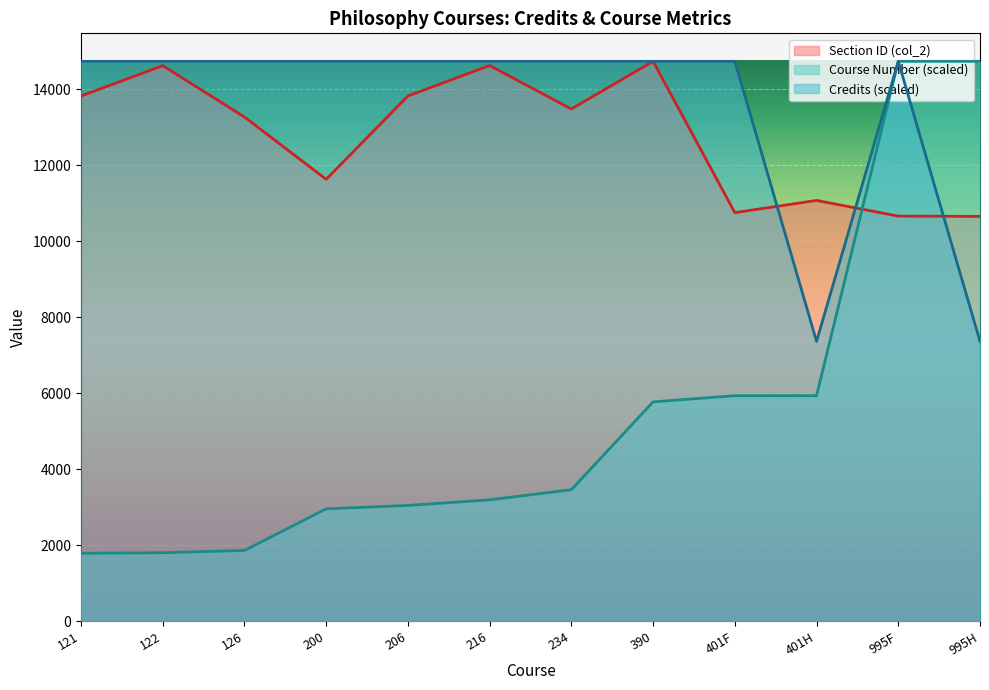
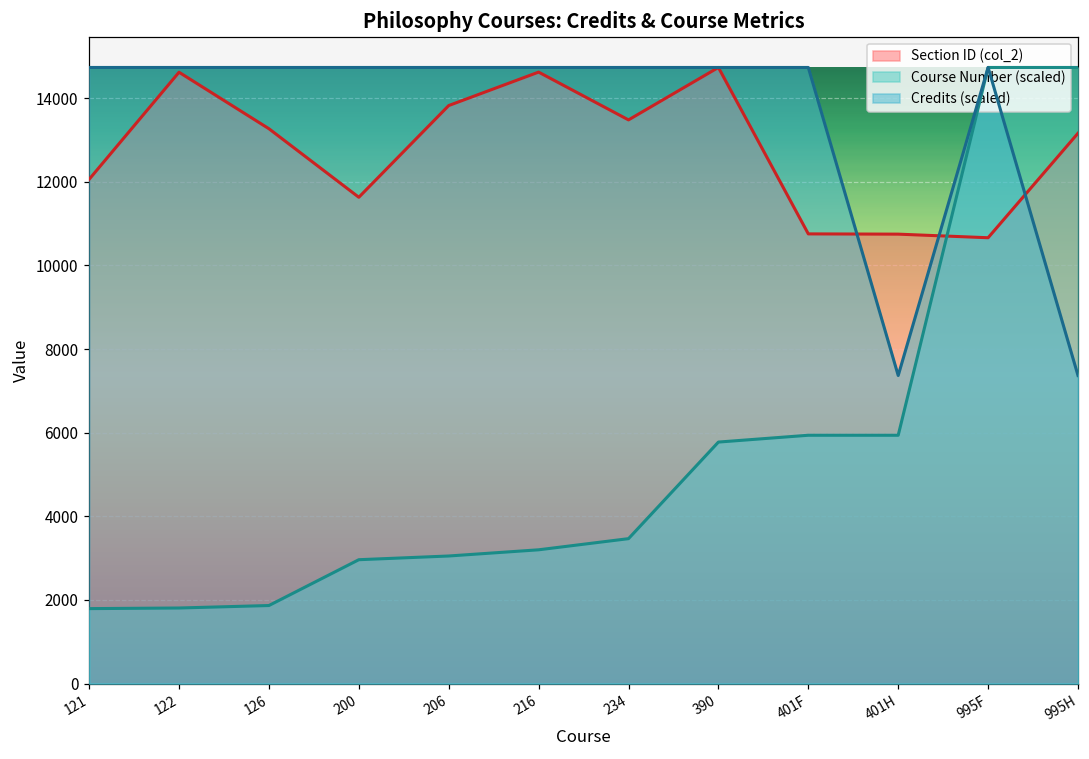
Section ID (col_2), 121: 13800 -> 12100
Section ID (col_2), 401H: 11100 -> 10800
Section ID (col_2), 995H: 10700 -> 13200
